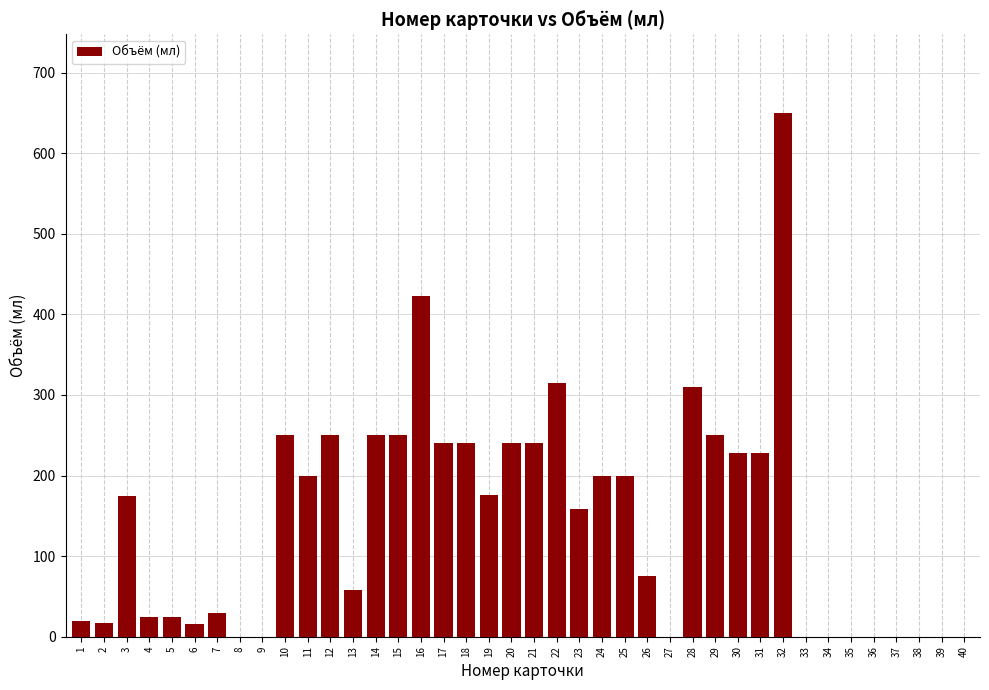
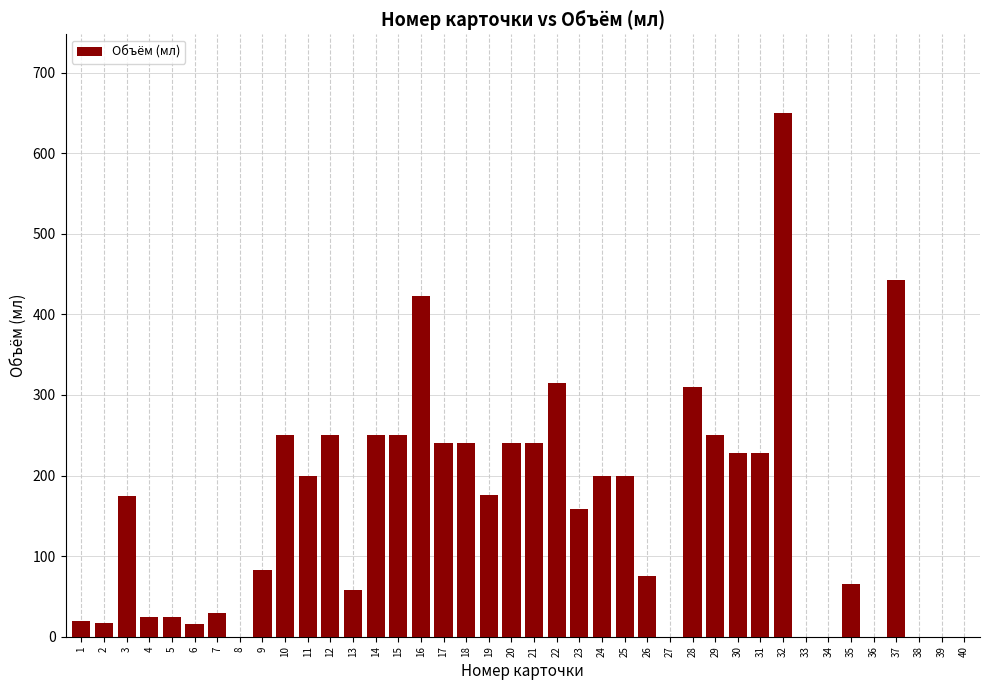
9: 0 -> 80
35: 0 -> 70
37: 0 -> 440
